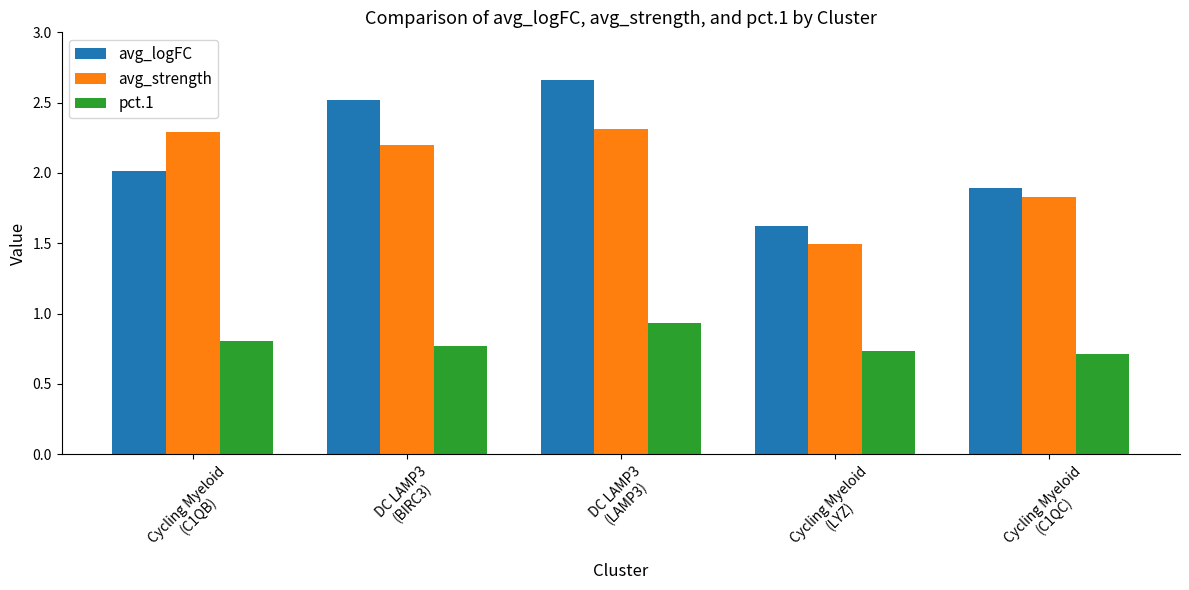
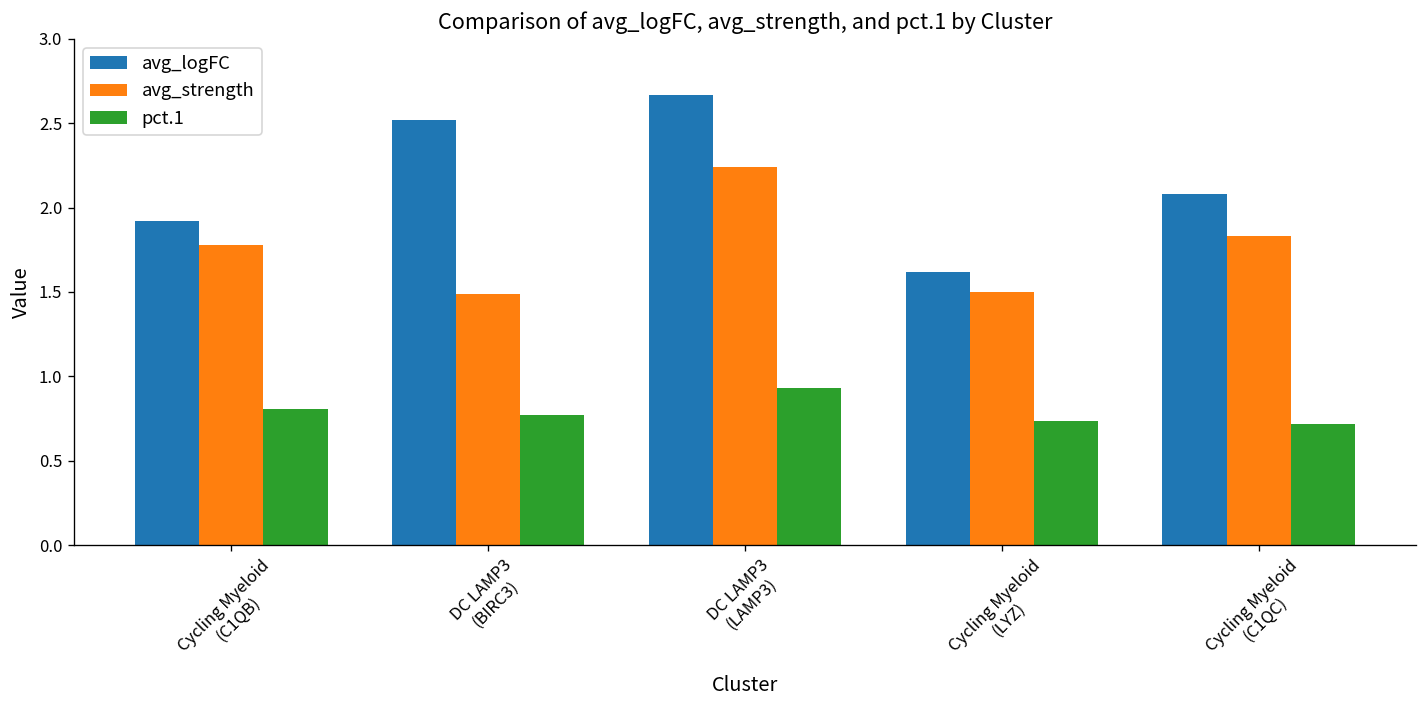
avg_logFC, Cycling Myeloid (C1QB): 2.01 -> 1.92
avg_strength, Cycling Myeloid (C1QB): 2.29 -> 1.78
avg_strength, DC LAMP3 (BIRC3): 2.20 -> 1.49
avg_strength, DC LAMP3 (LAMP3): 2.31 -> 2.24
avg_logFC, Cycling Myeloid (C1QC): 1.89 -> 2.08
